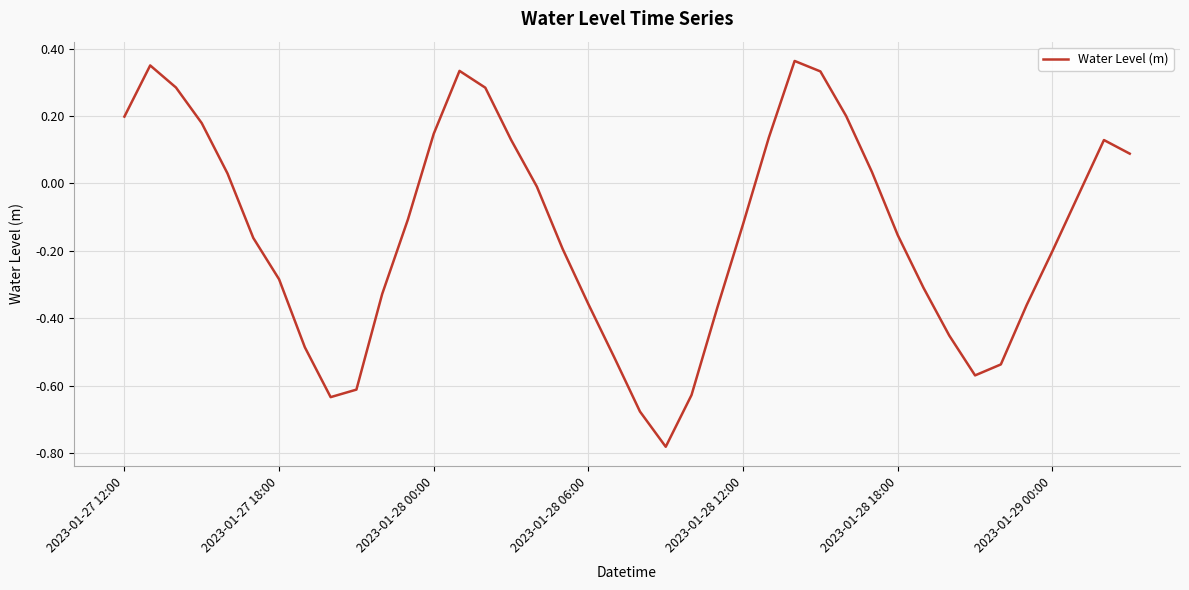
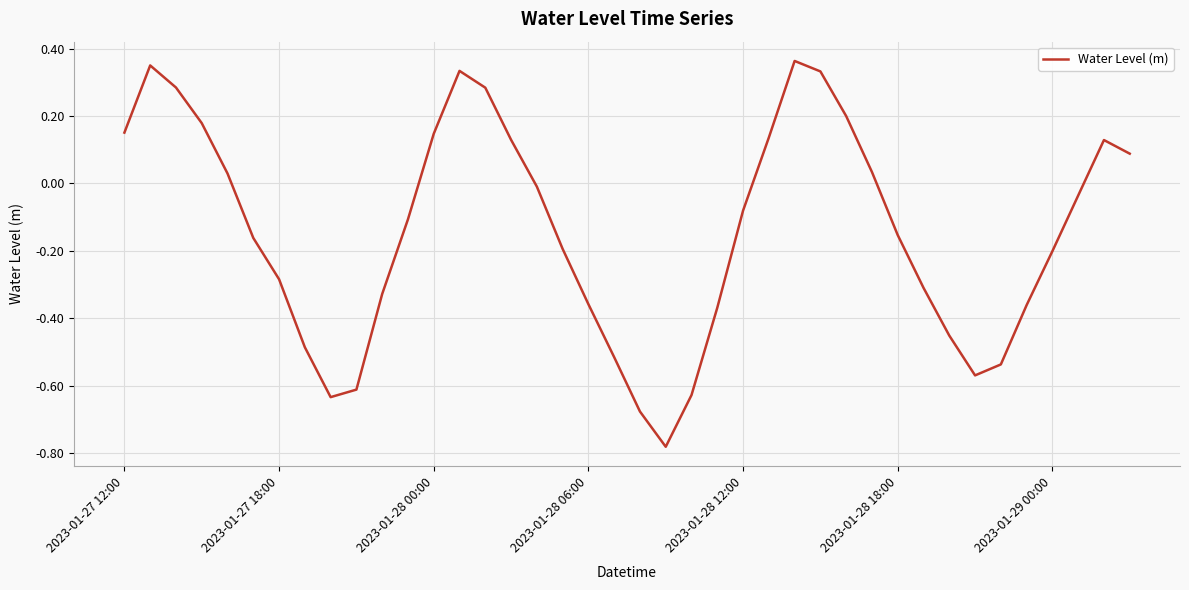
2023-01-27 12:00: 0.20 -> 0.15
2023-01-28 12:00: -0.12 -> -0.08
